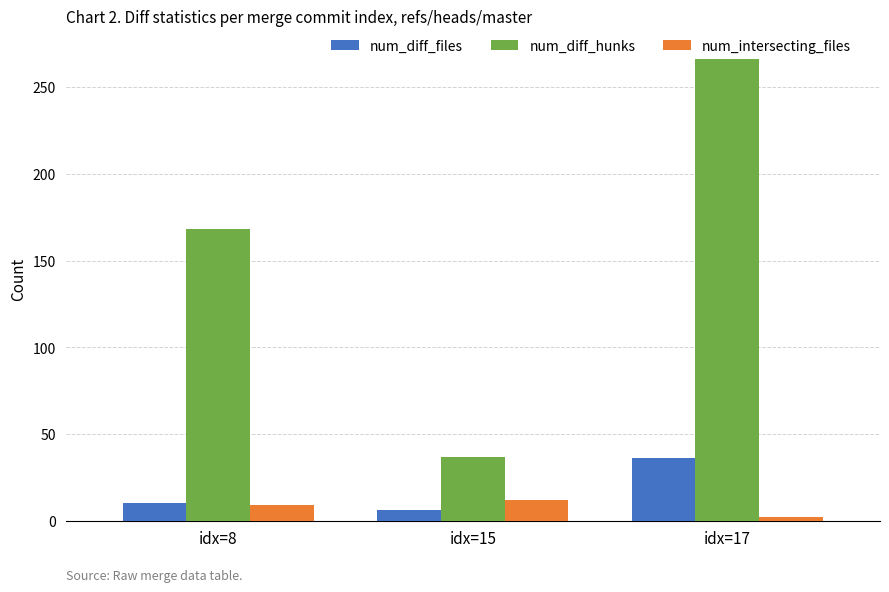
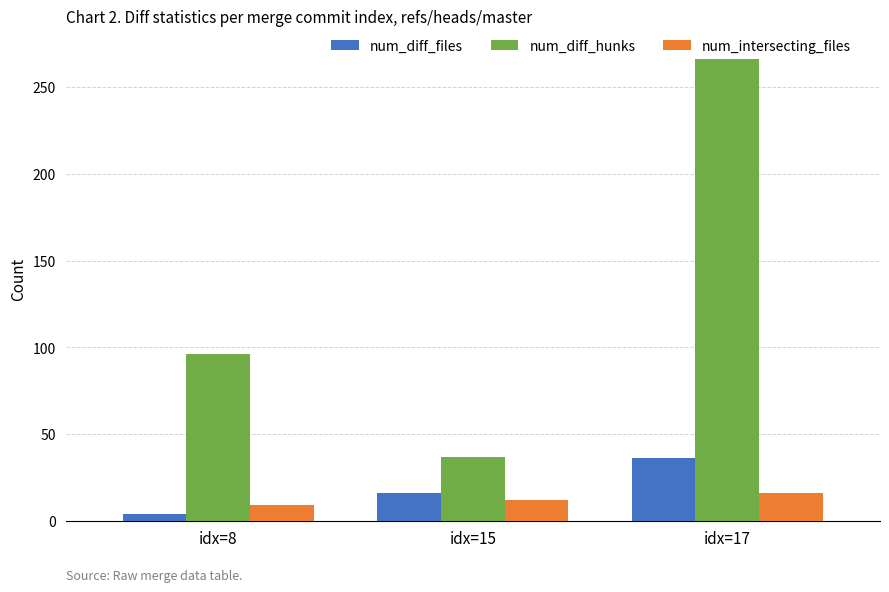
num_diff_files, idx=8: 10 -> 4
num_diff_hunks, idx=8: 168 -> 96
num_diff_files, idx=15: 6 -> 16
num_intersecting_files, idx=17: 2 -> 16
